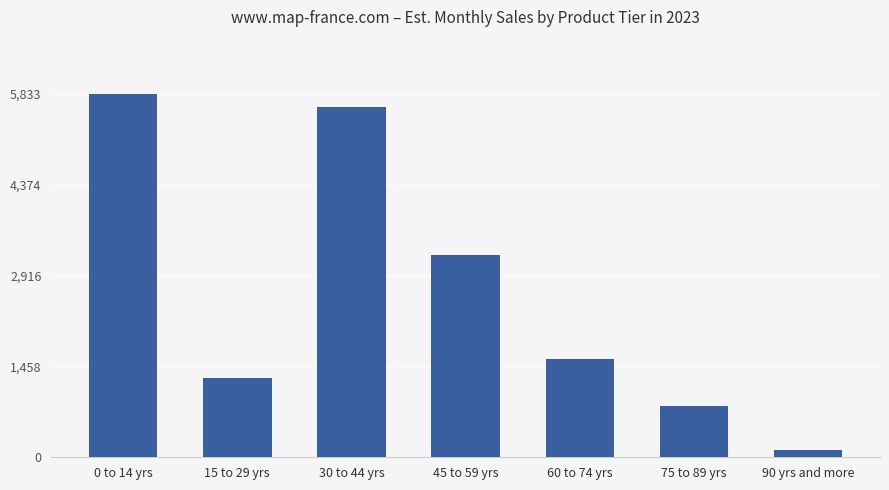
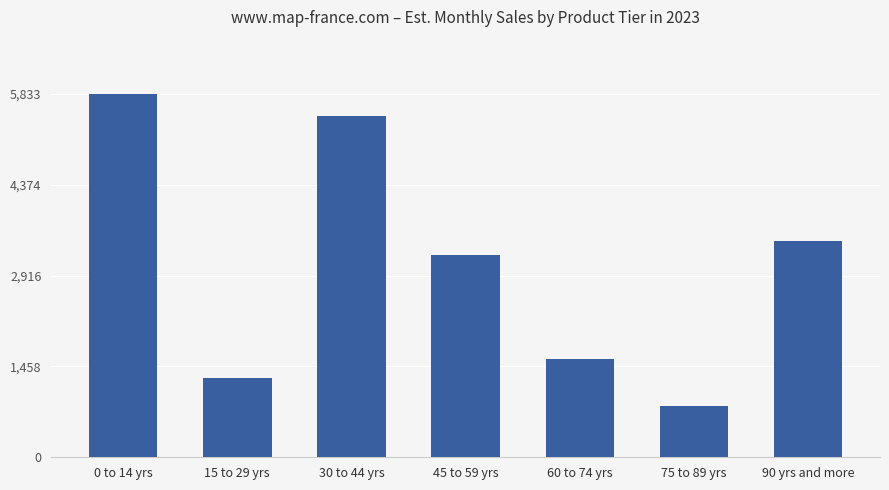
30 to 44 yrs: 5,600 -> 5,500
90 yrs and more: 100 -> 3,500
